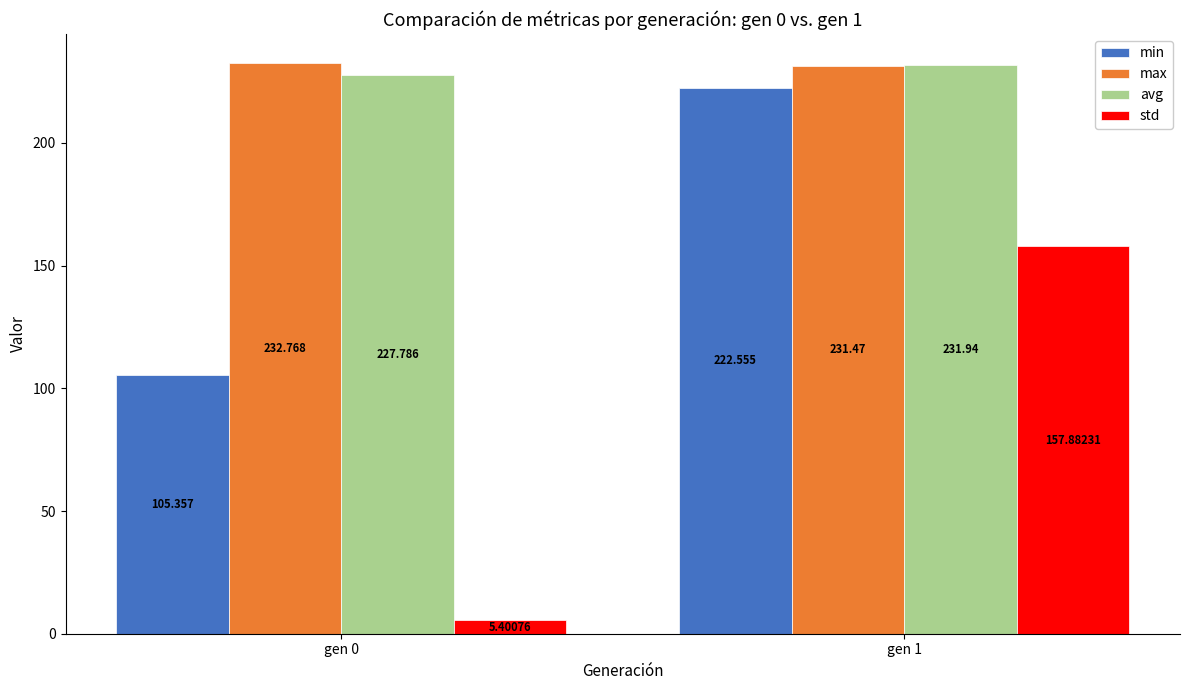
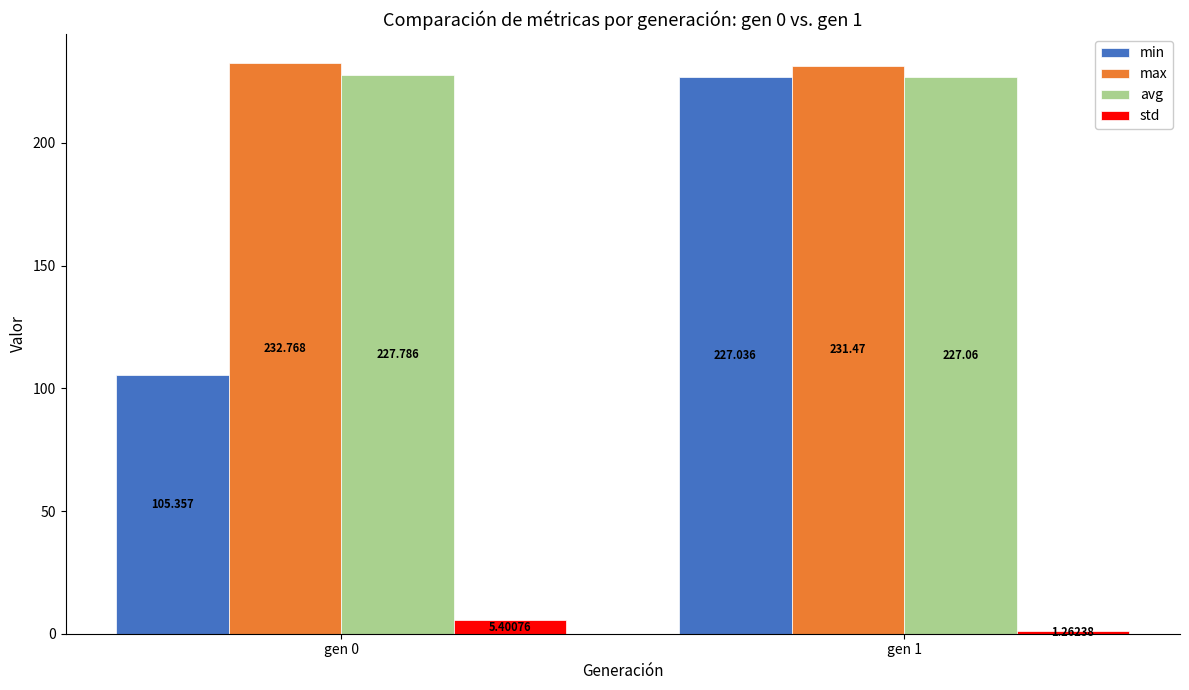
min, gen 1: 222.555 -> 227.036
avg, gen 1: 231.94 -> 227.06
std, gen 1: 157.88231 -> 1.26238
